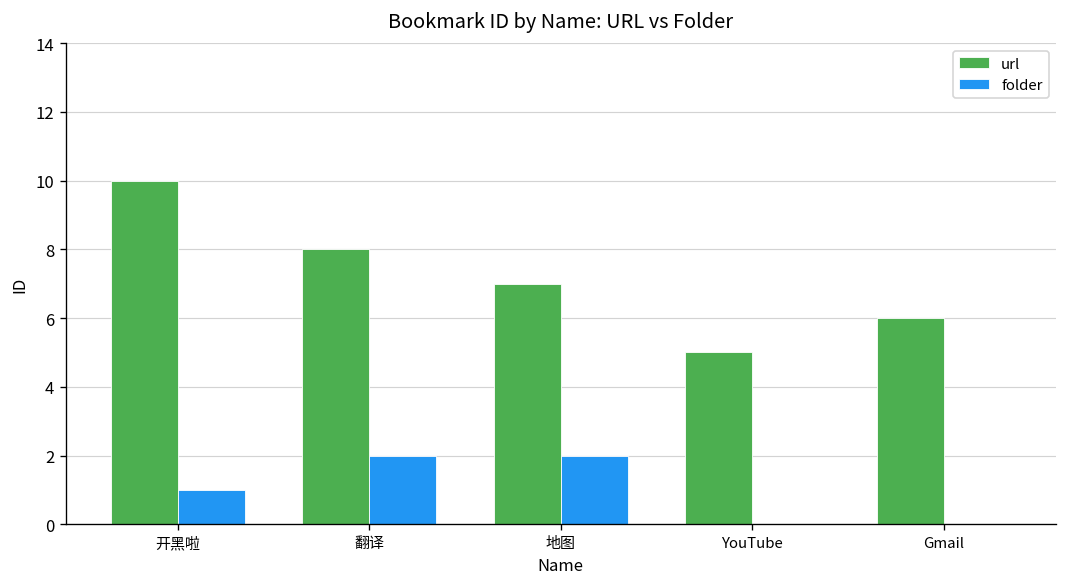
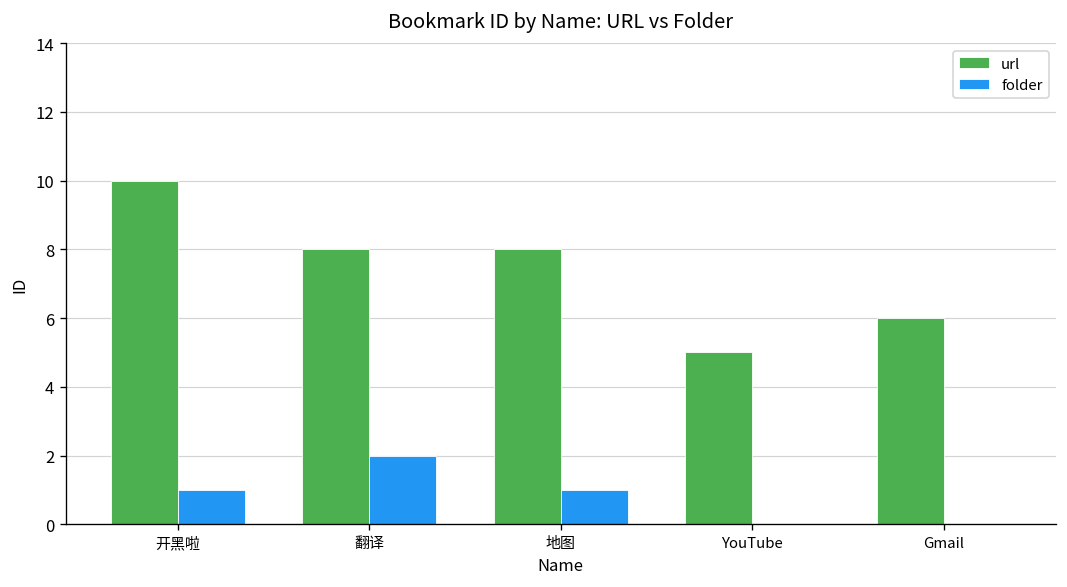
url, 地图: 7 -> 8
folder, 地图: 2 -> 1
